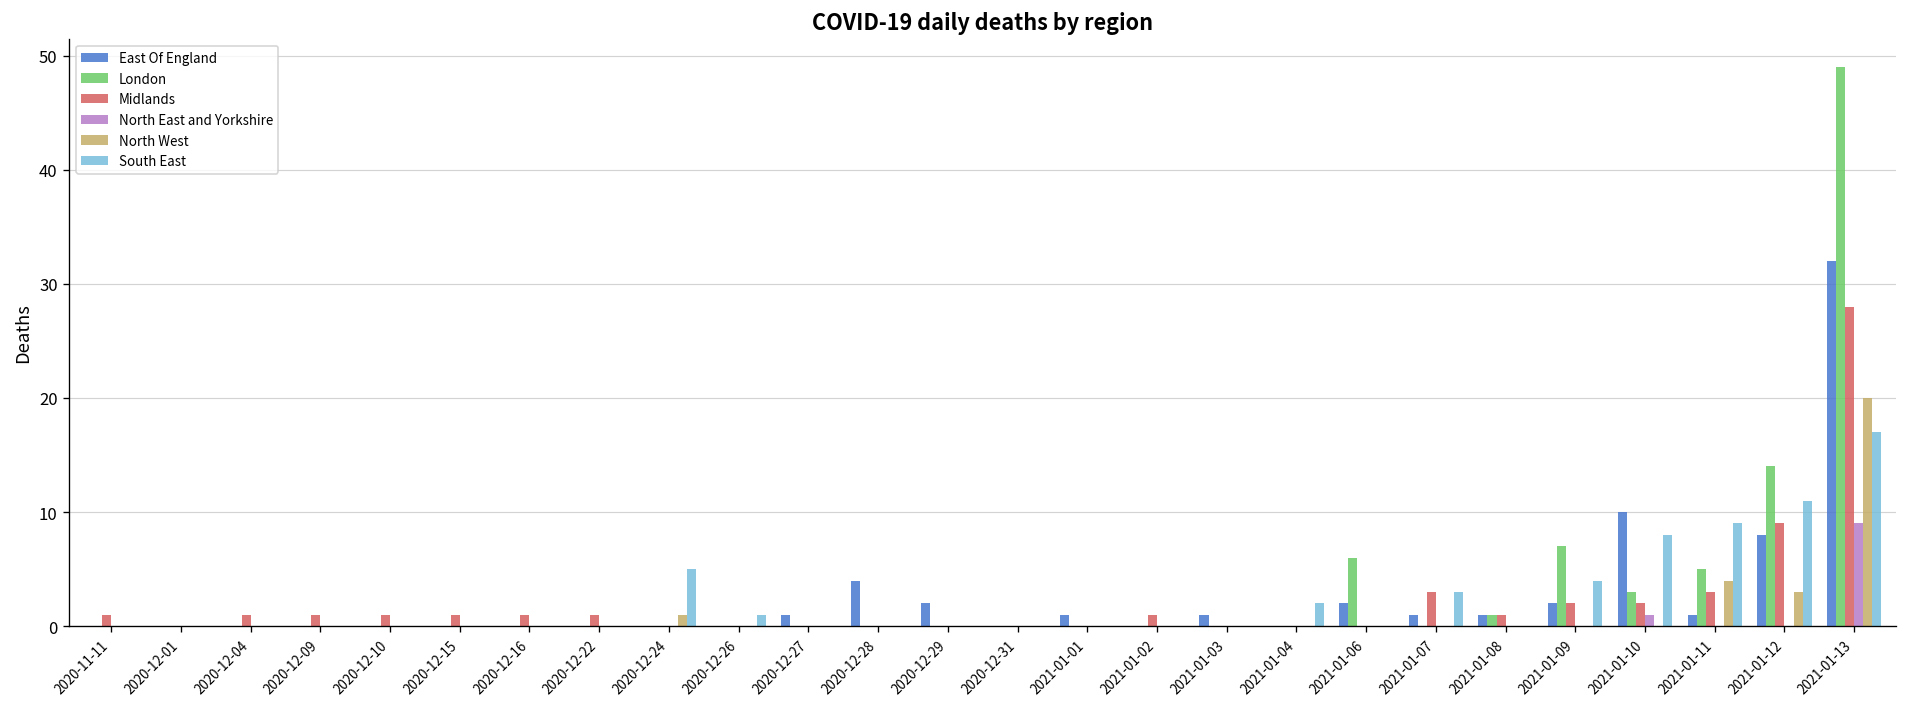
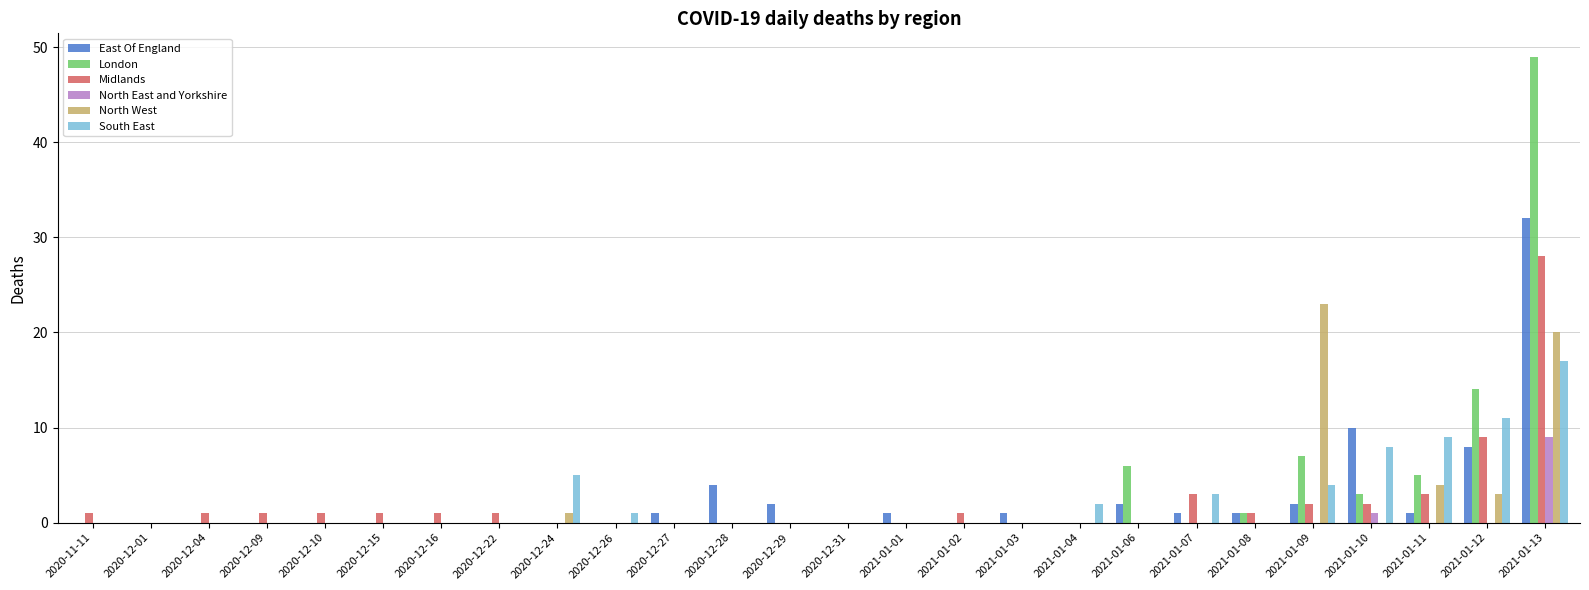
North West, 2021-01-09: 0 -> 23
